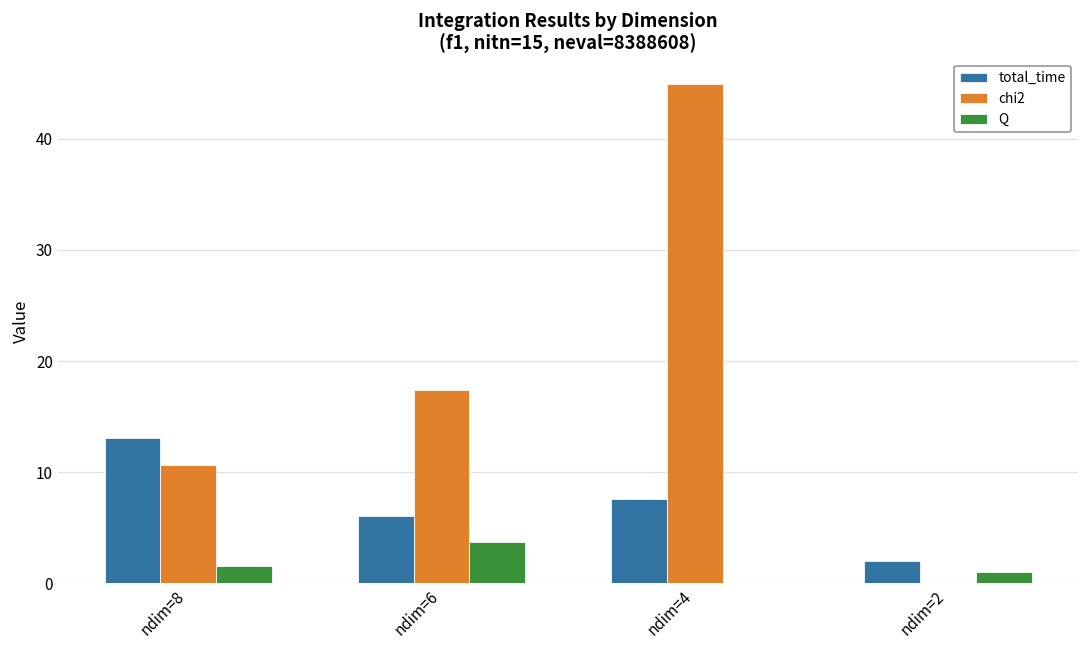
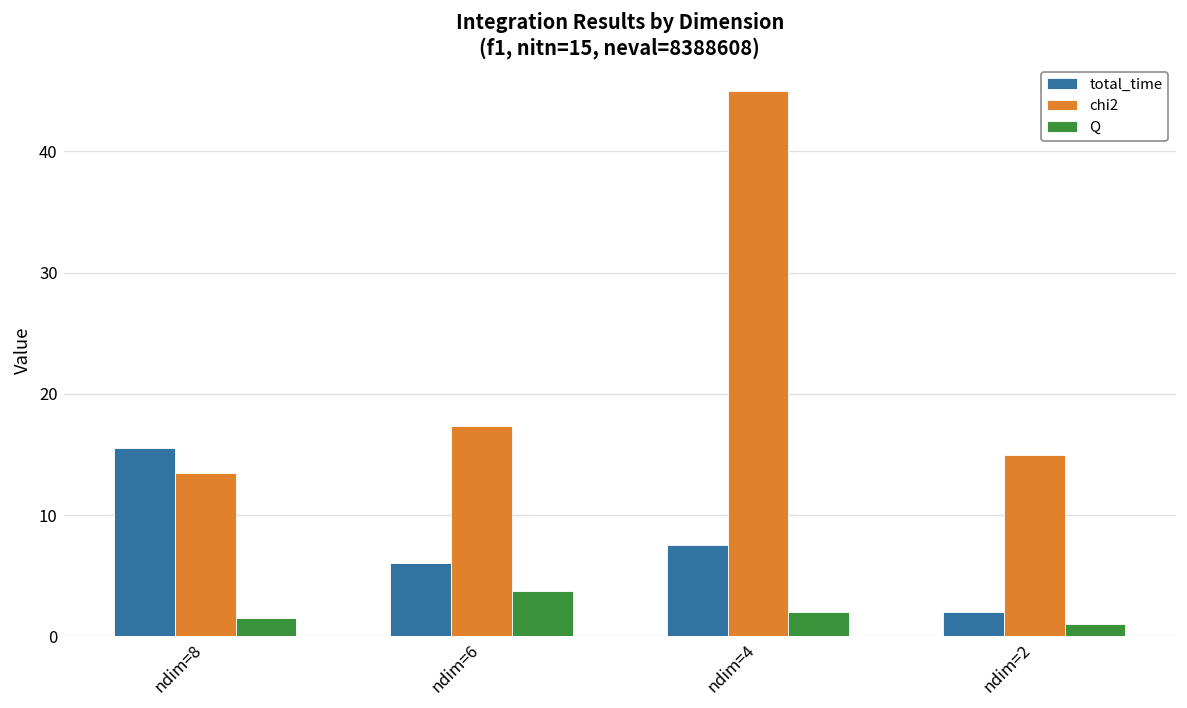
total_time, ndim=8: 13.1 -> 15.6
chi2, ndim=8: 10.7 -> 13.5
Q, ndim=4: 0 -> 2
chi2, ndim=2: 0 -> 15
